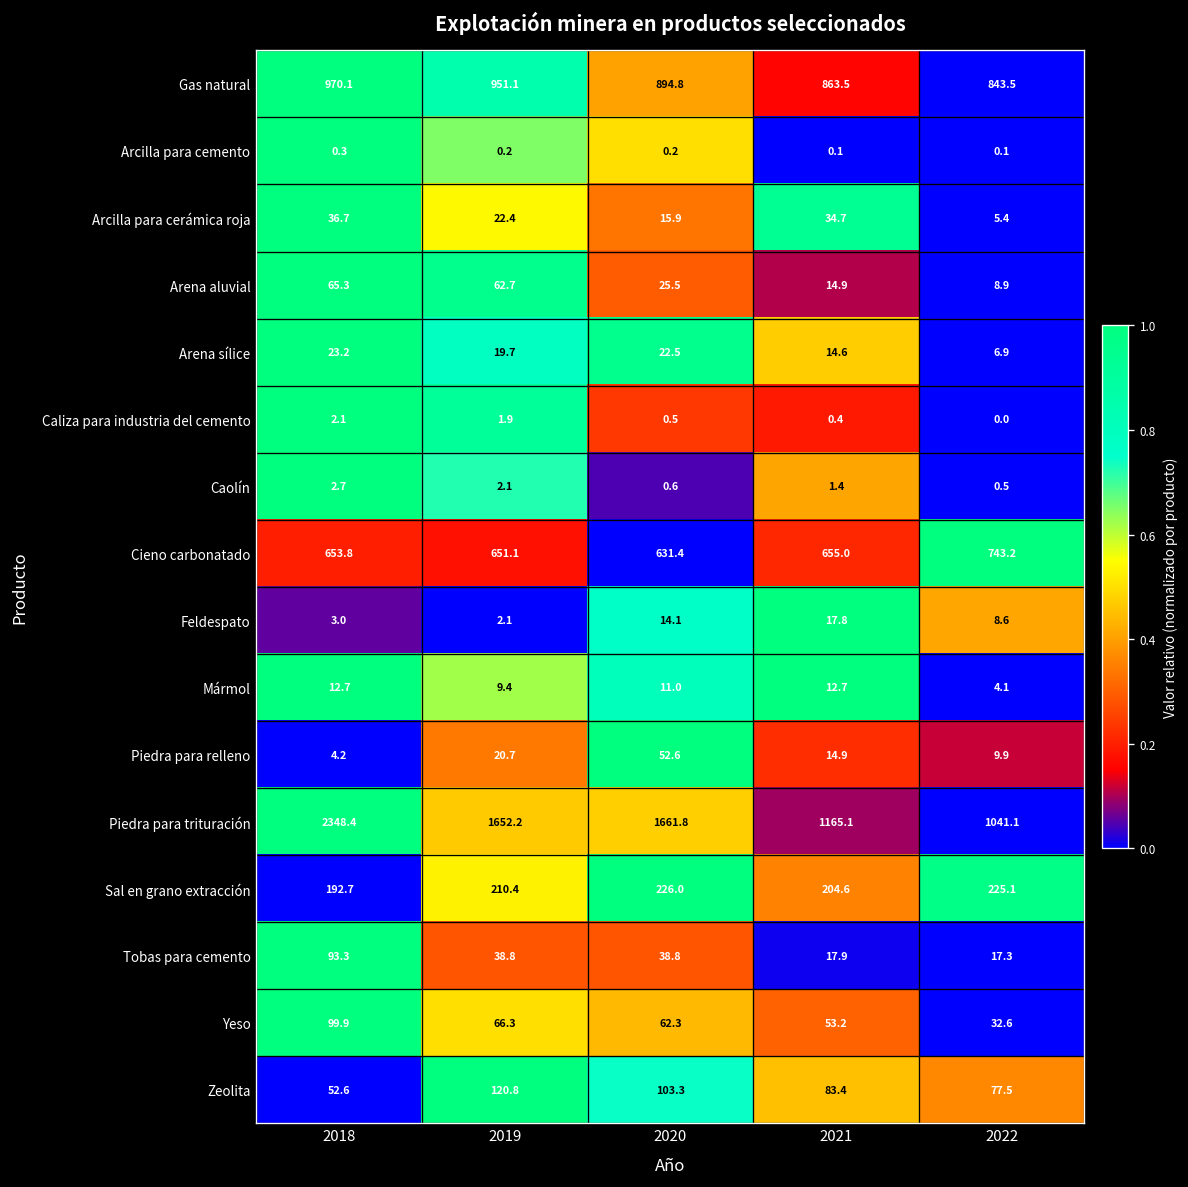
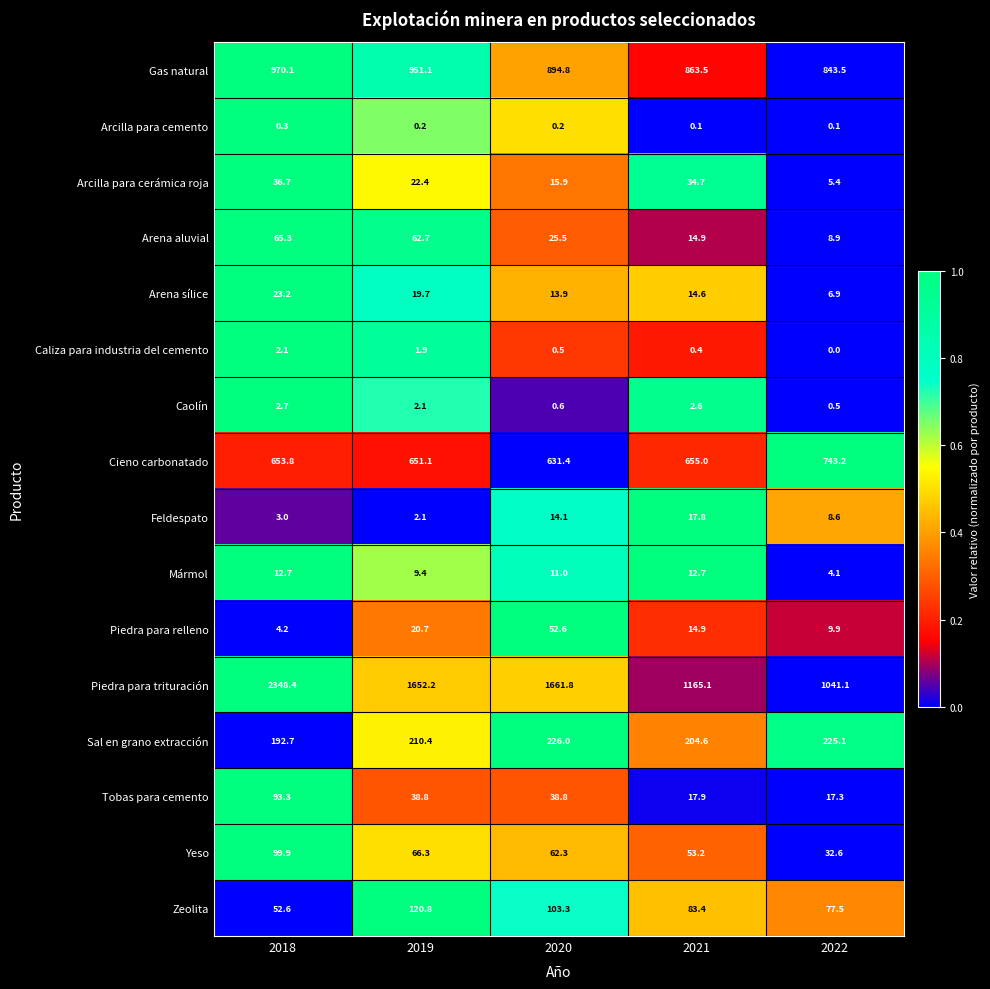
Arena sílice, 2020: 22.5 -> 13.9
Caolín, 2021: 1.4 -> 2.6
